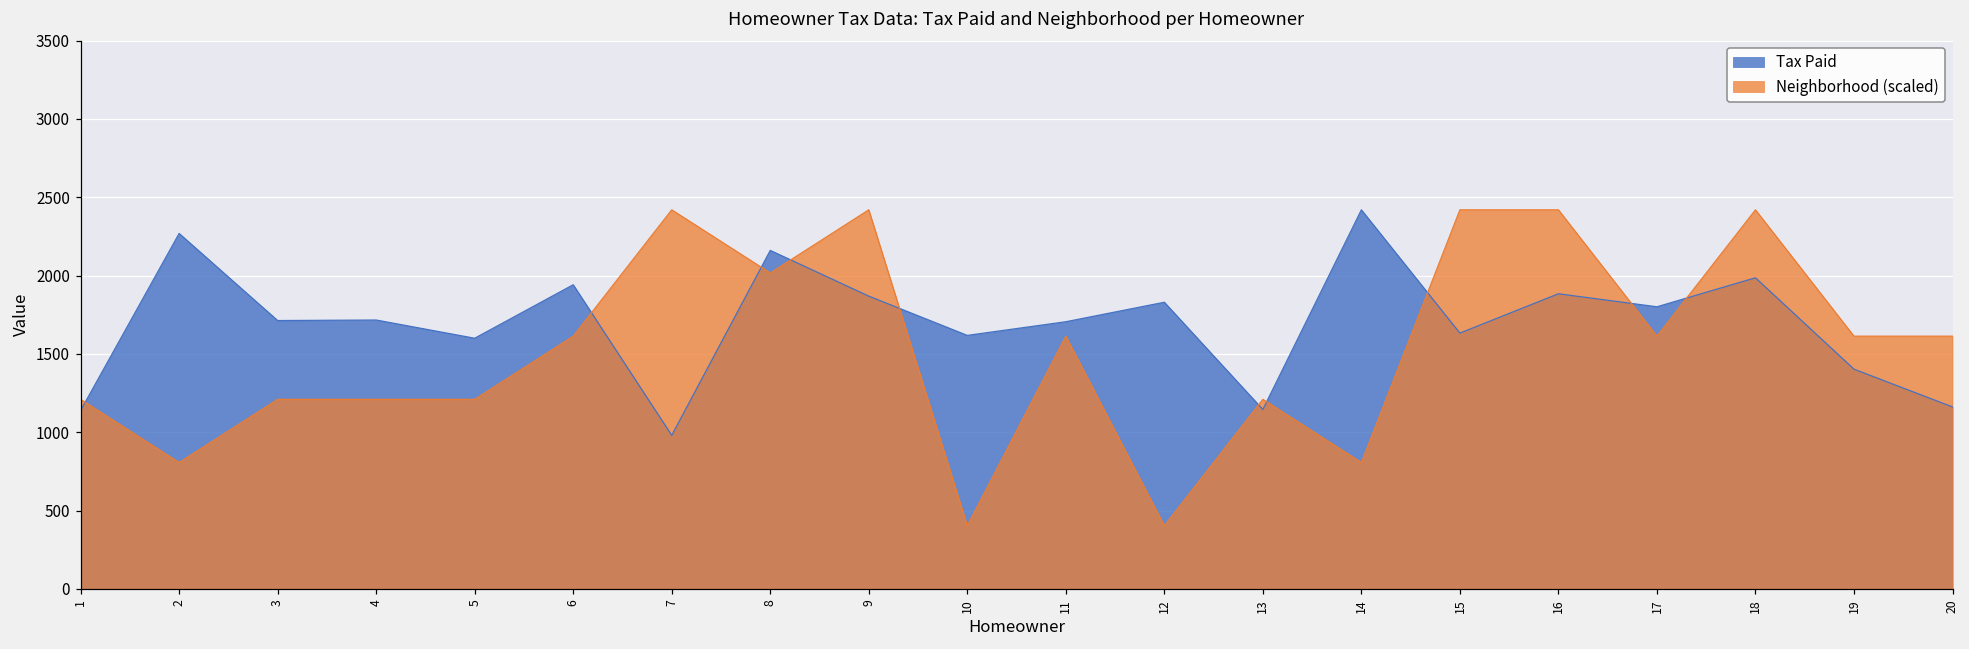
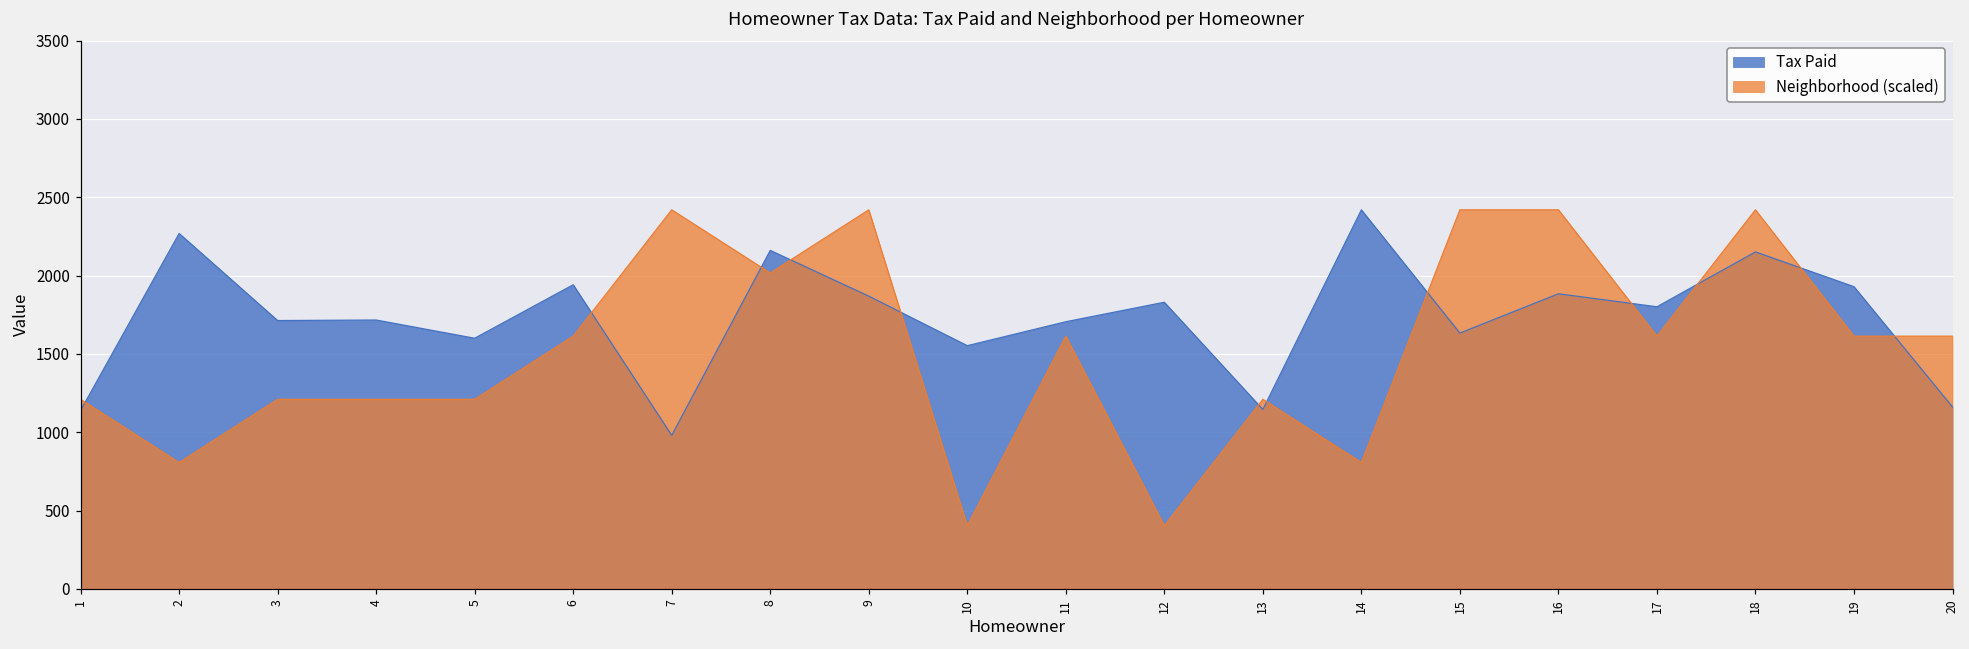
Tax Paid, 10: 1620 -> 1550
Tax Paid, 18: 1990 -> 2150
Tax Paid, 19: 1400 -> 1930
